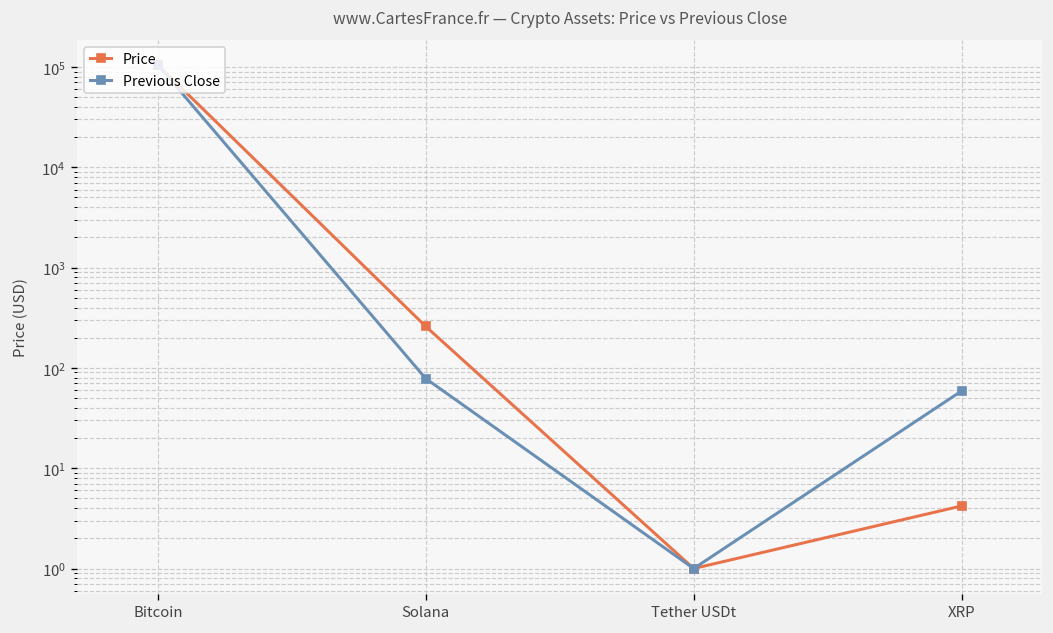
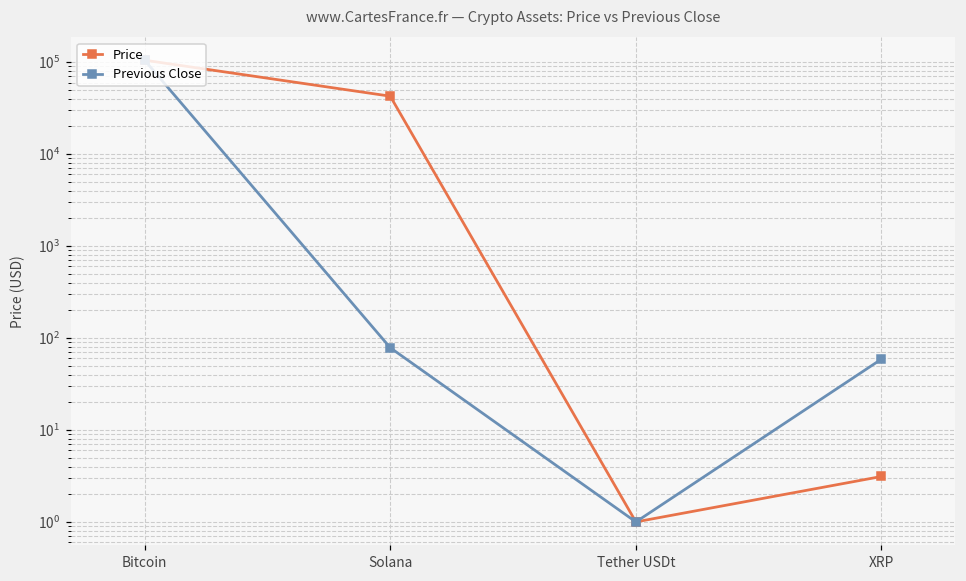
Price, Solana: 260 -> 40000
Price, XRP: 4 -> 3.1
